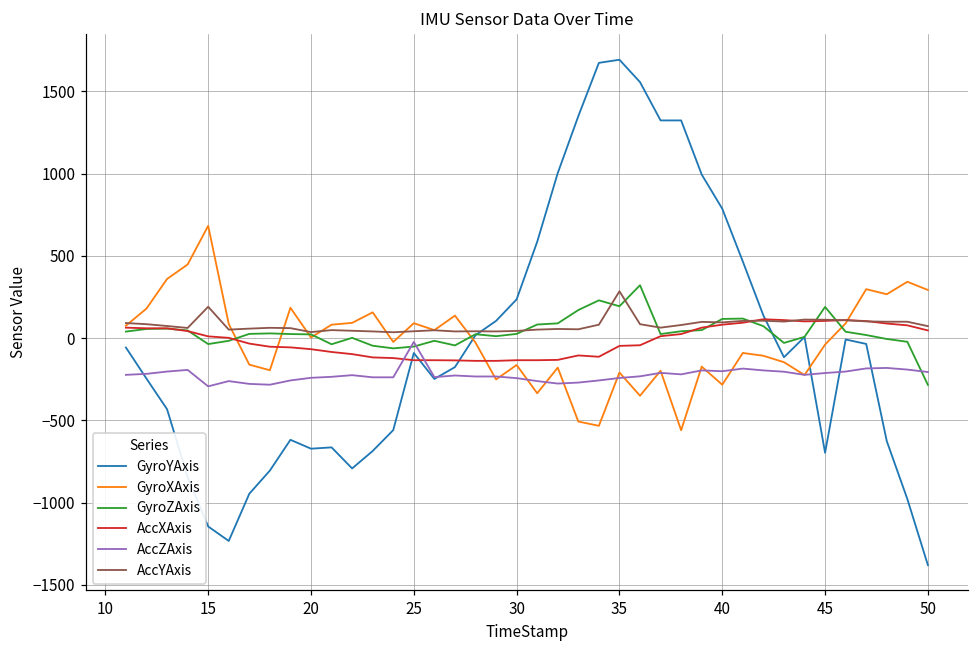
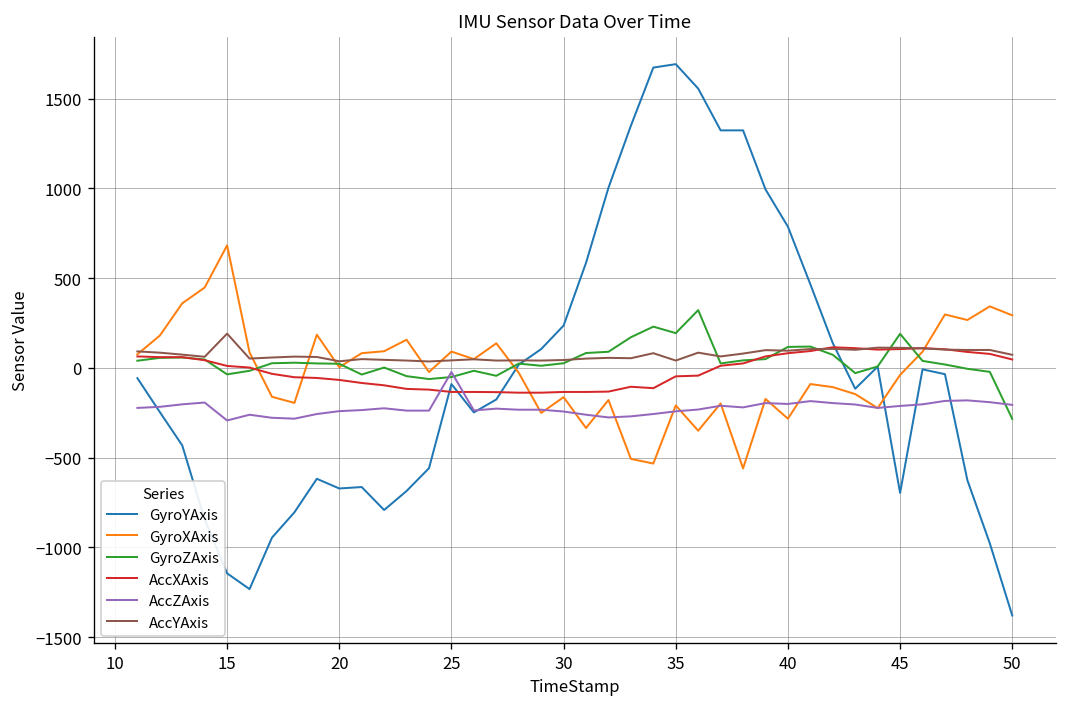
AccYAxis, 35: 290 -> 40
